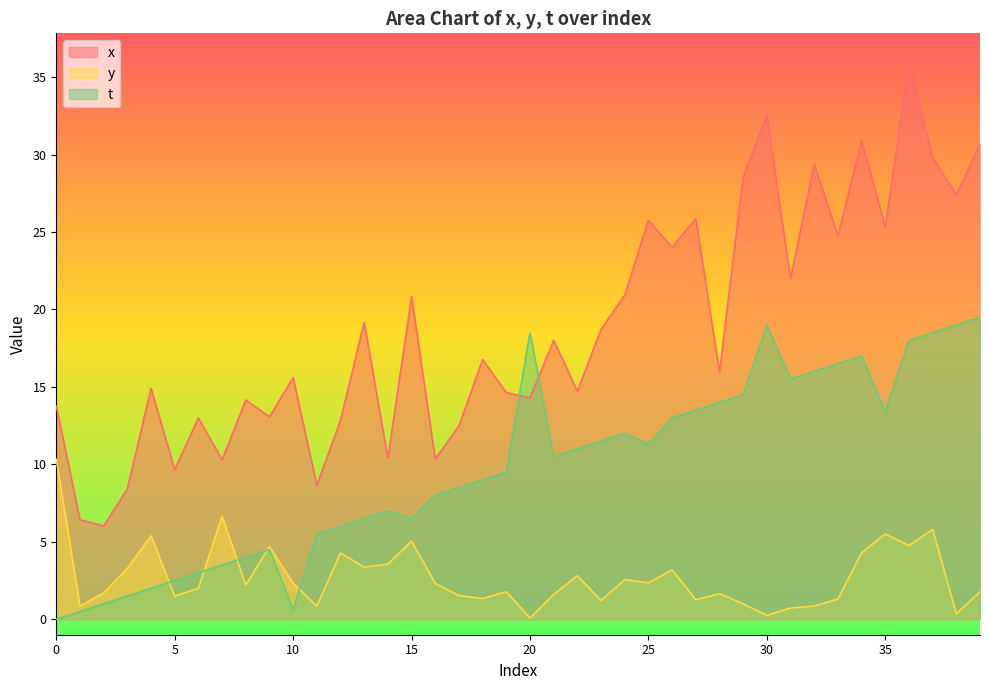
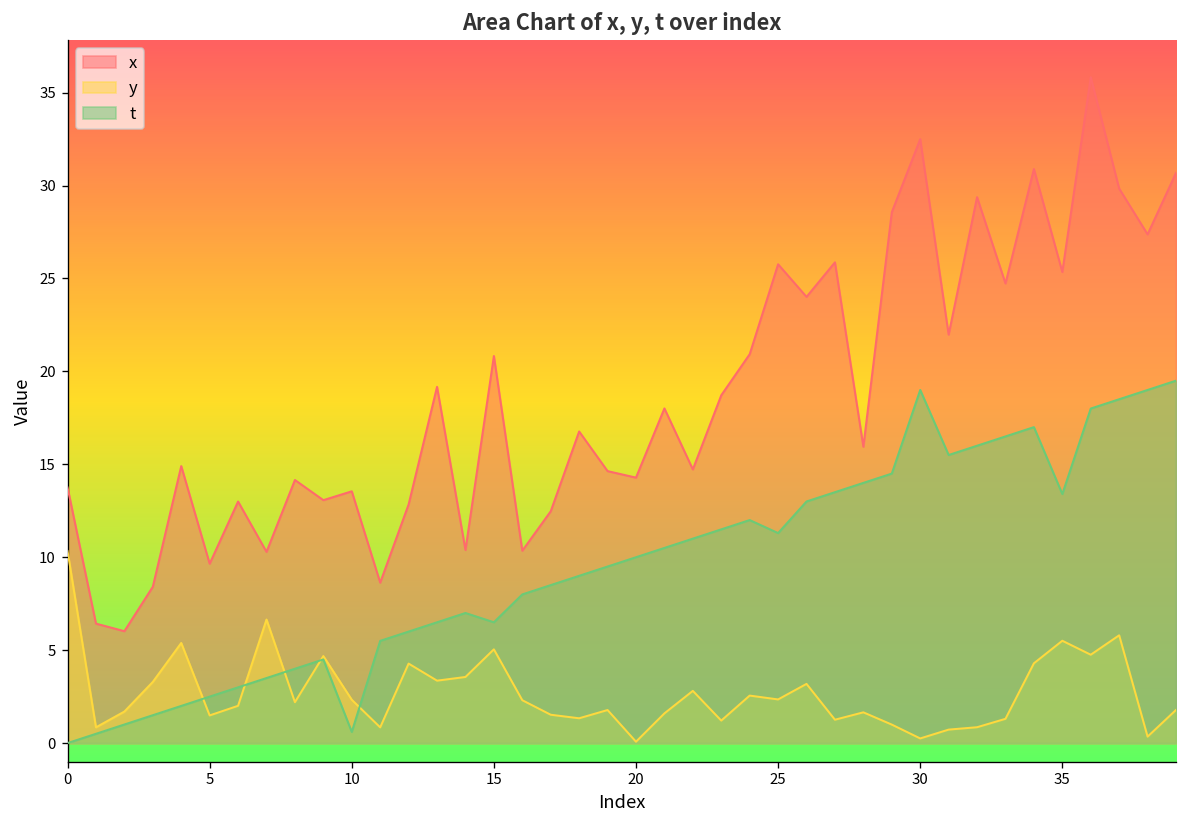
x, 10: 15.6 -> 13.5
t, 20: 18.5 -> 10.0
